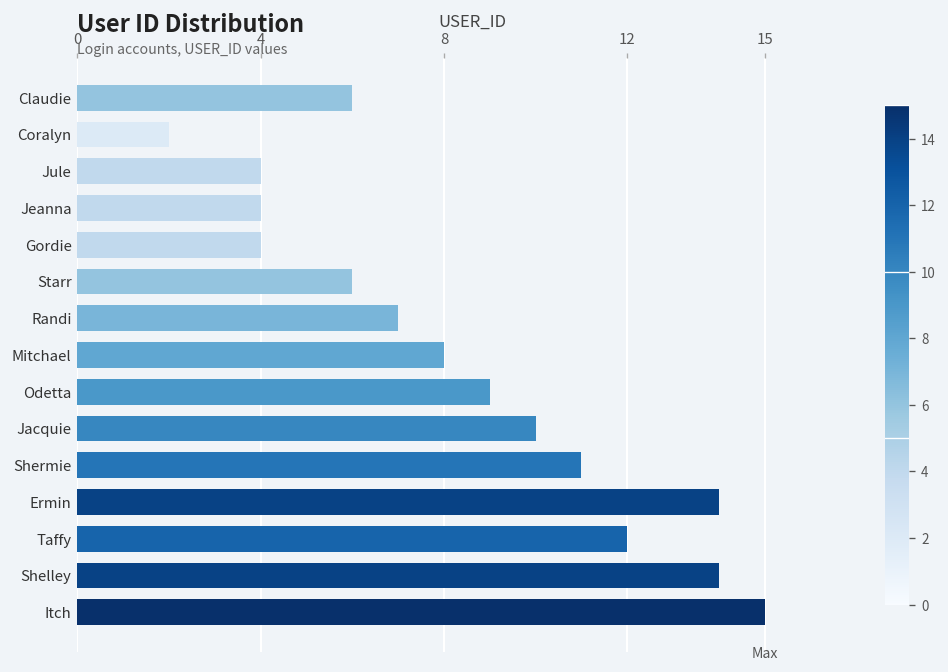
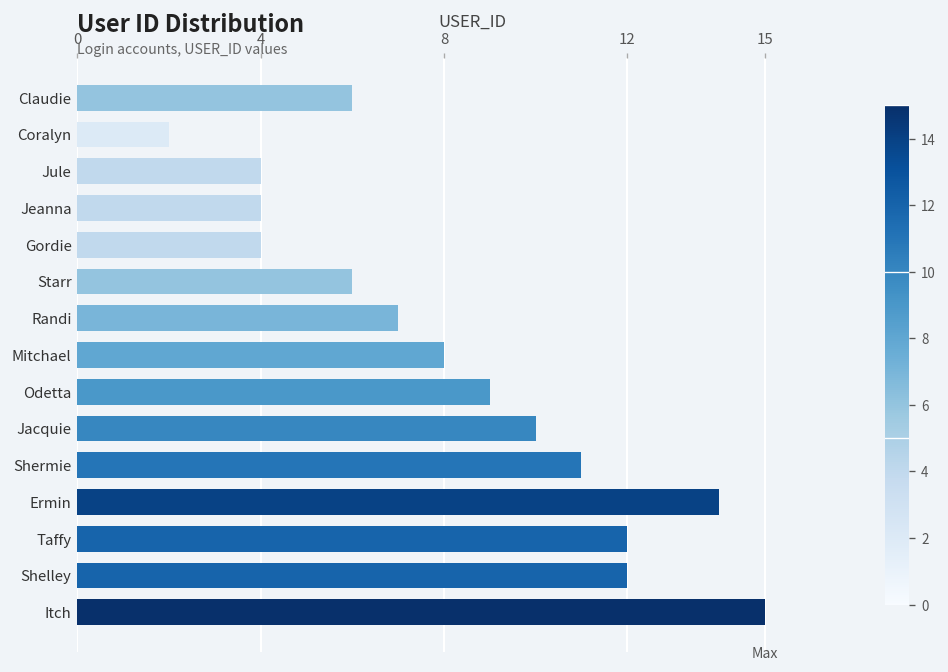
Shelley: 14 -> 12
